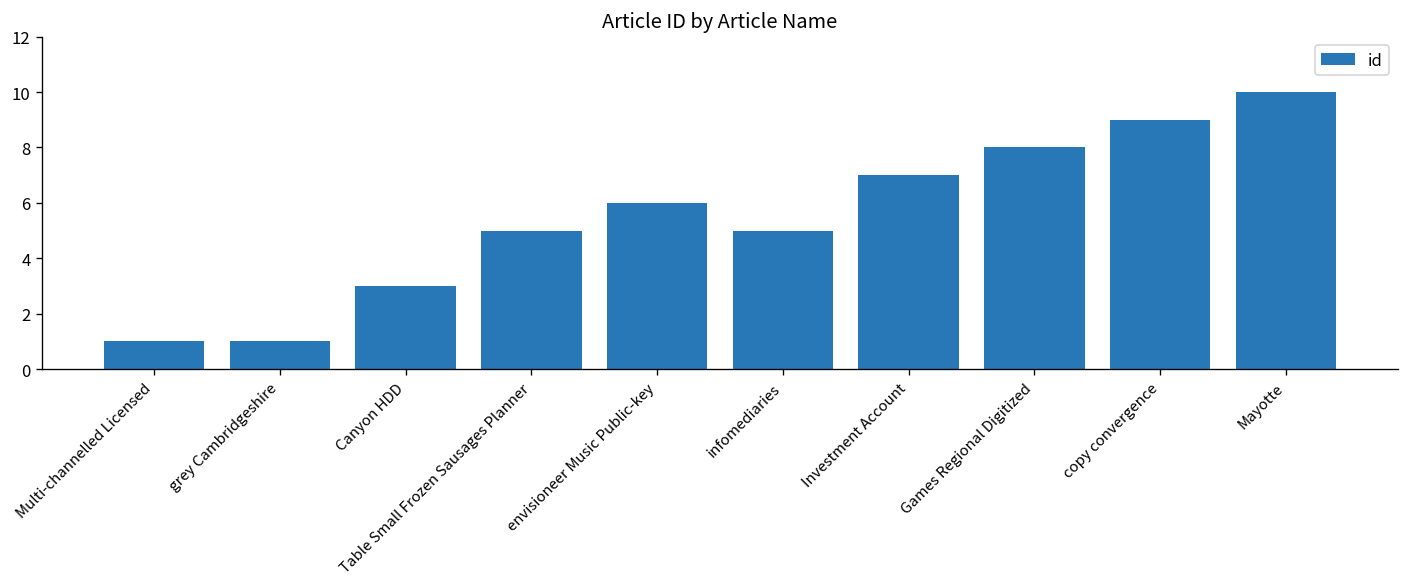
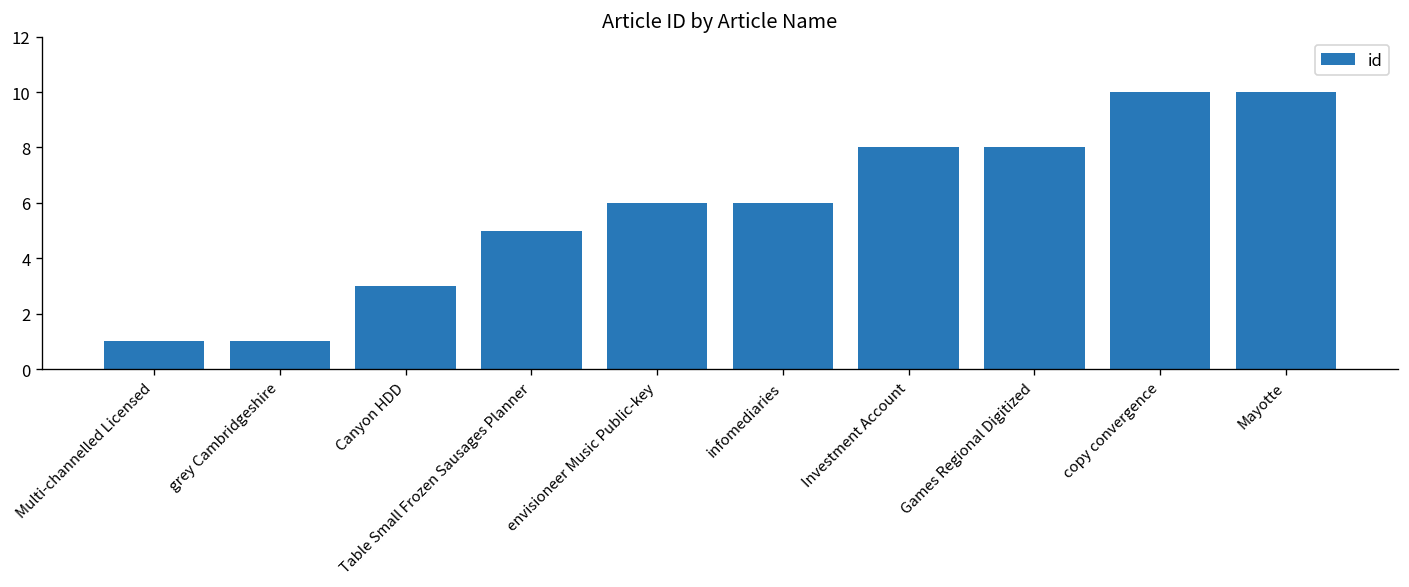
infomediaries: 5 -> 6
Investment Account: 7 -> 8
copy convergence: 9 -> 10
